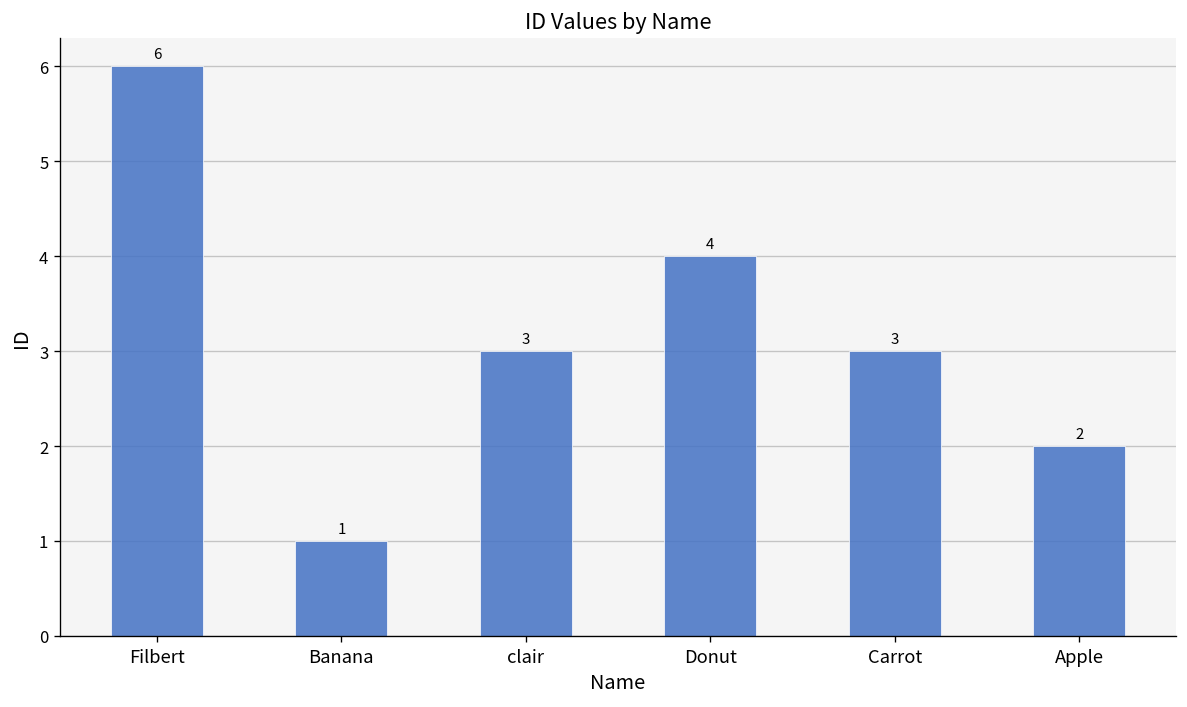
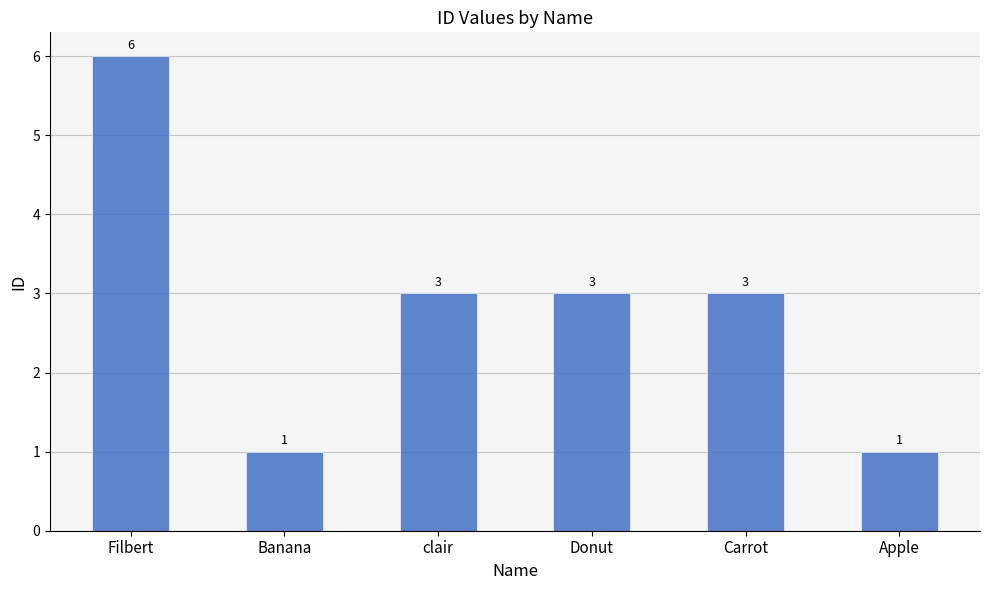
Donut: 4 -> 3
Apple: 2 -> 1
